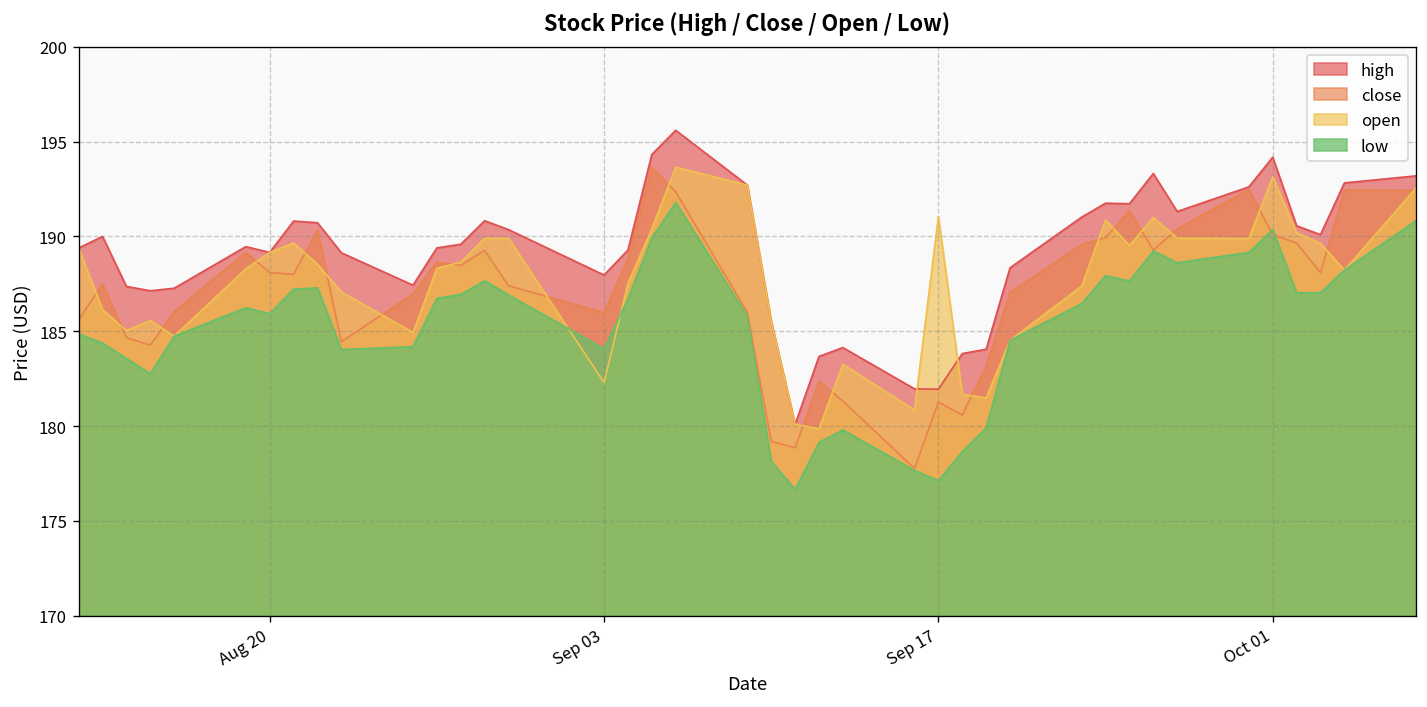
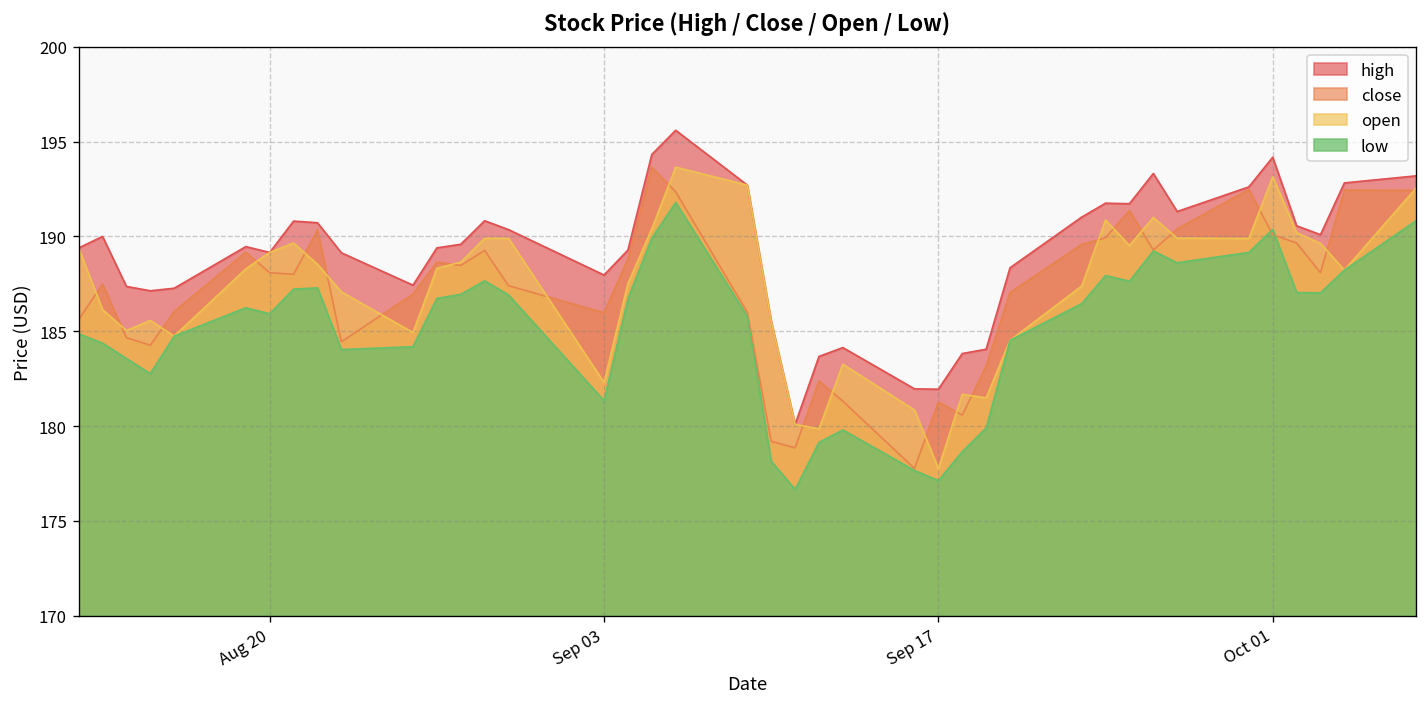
low, Sep 03: 184.1 -> 181.3
open, Sep 17: 191.1 -> 177.8
